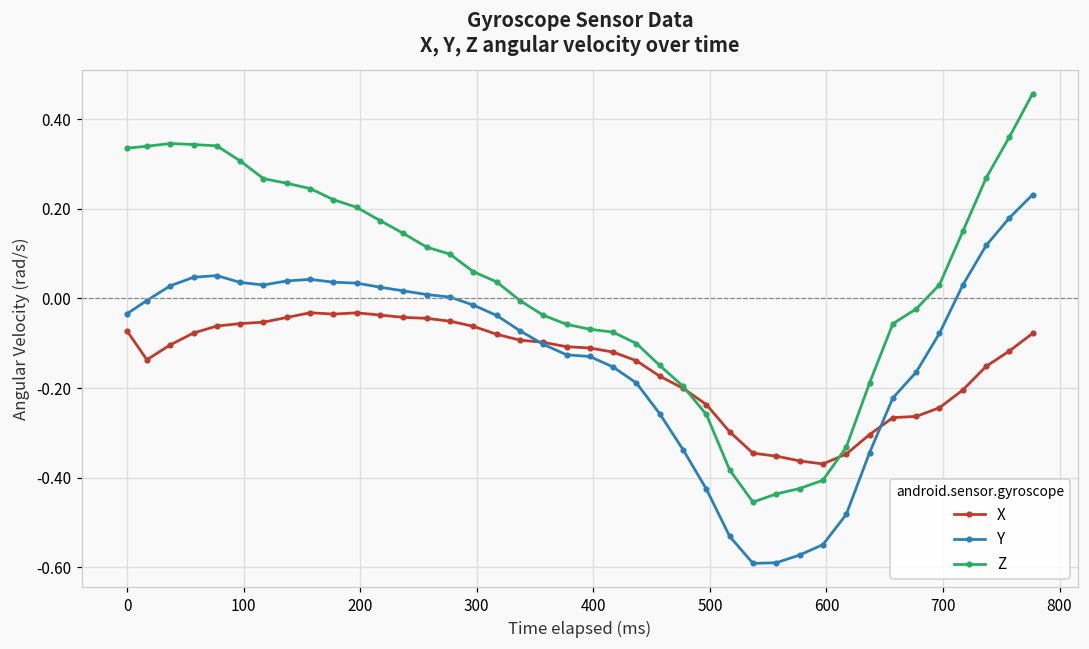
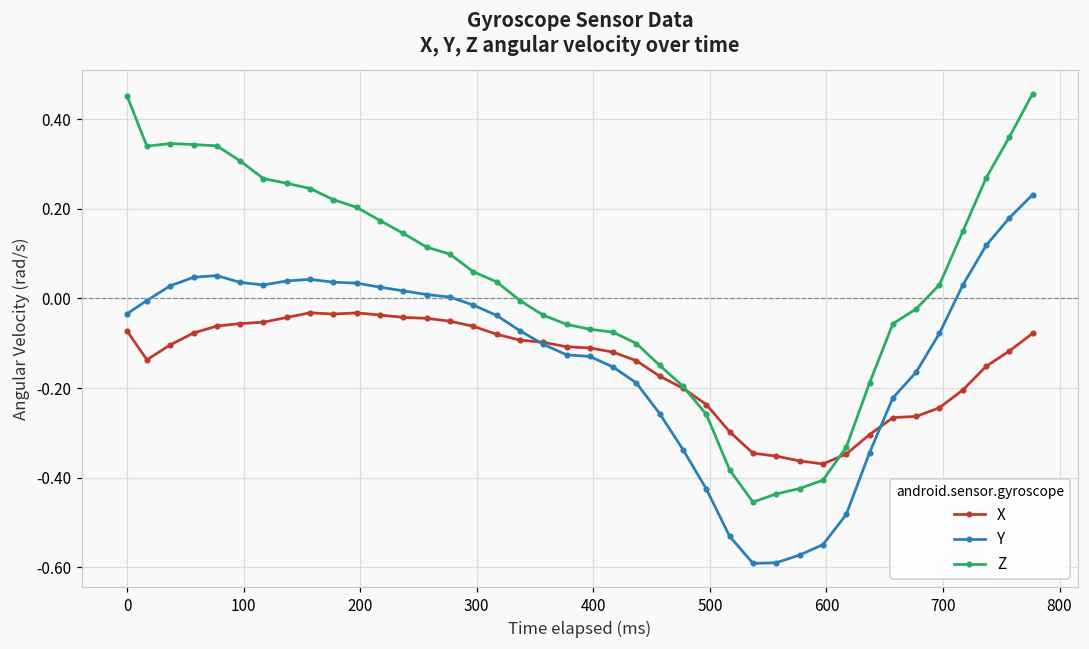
Z, 0: 0.34 -> 0.45
